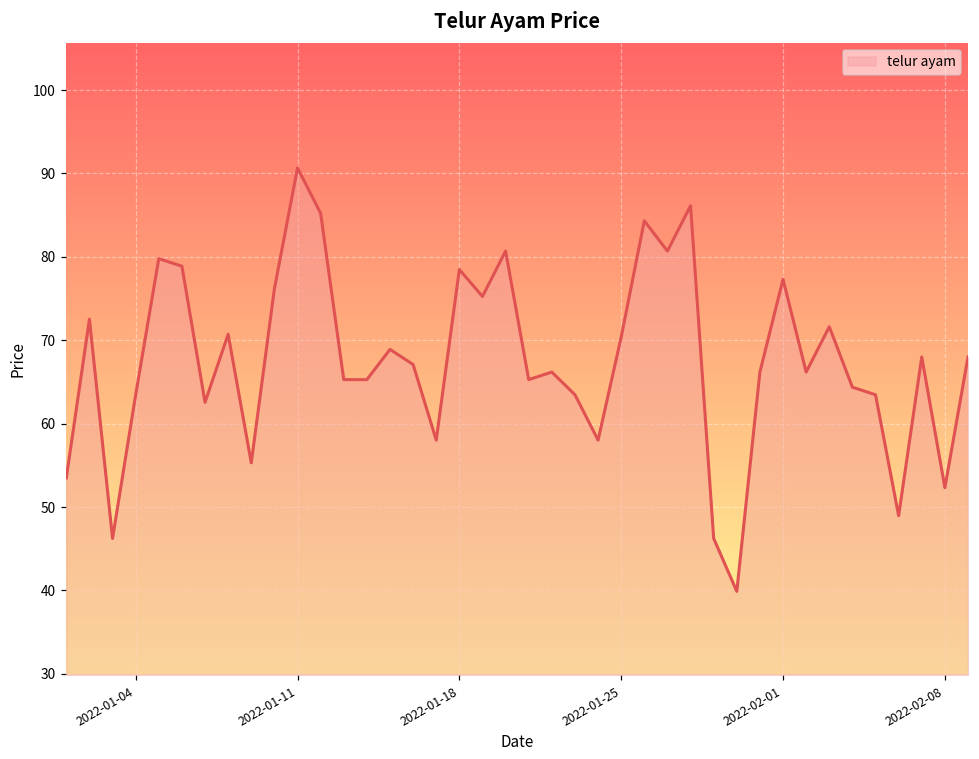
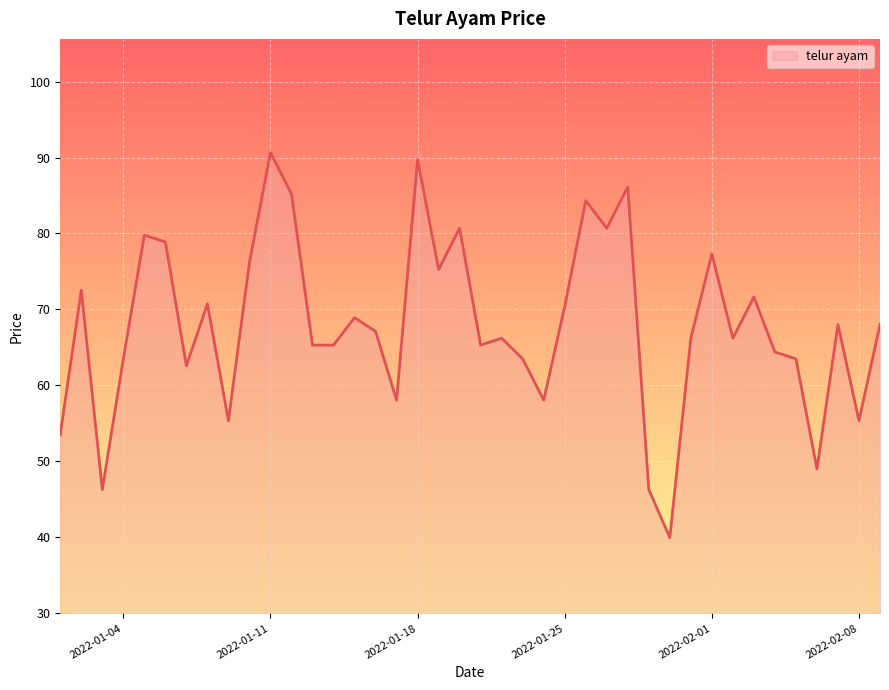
2022-01-18: 78 -> 90
2022-02-08: 52 -> 55
